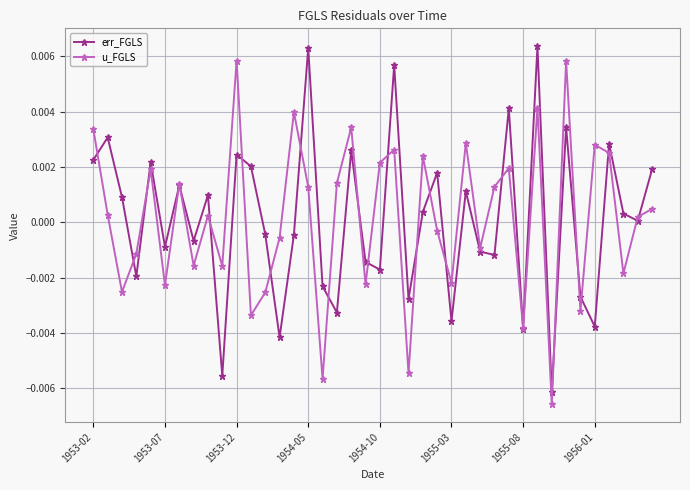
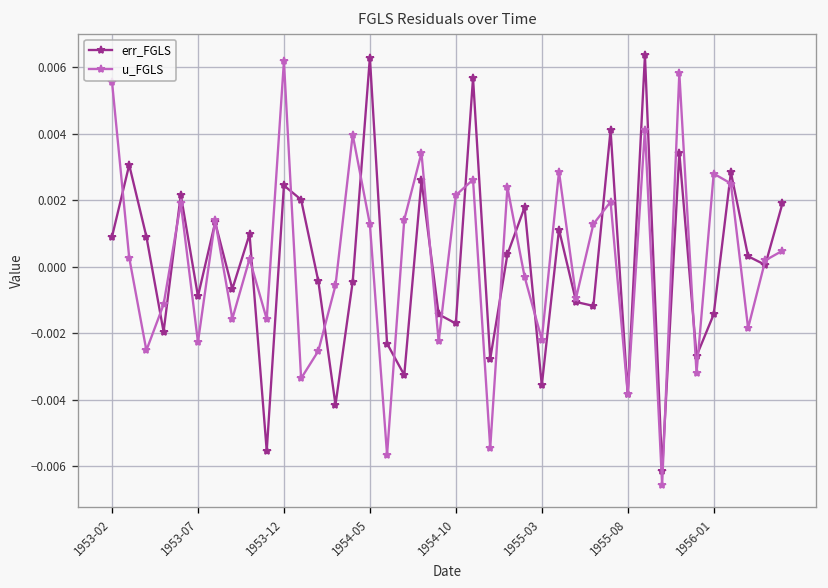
err_FGLS, 1953-02: 0.0023 -> 0.0009
u_FGLS, 1953-02: 0.0034 -> 0.0056
u_FGLS, 1953-12: 0.0058 -> 0.0062
err_FGLS, 1956-01: -0.0038 -> -0.0014
